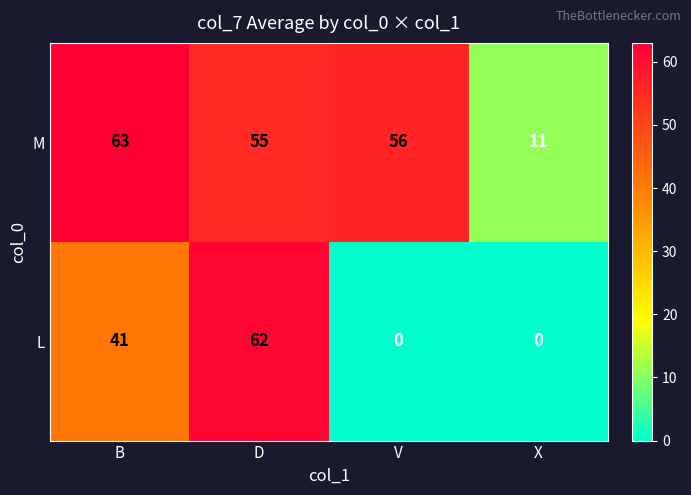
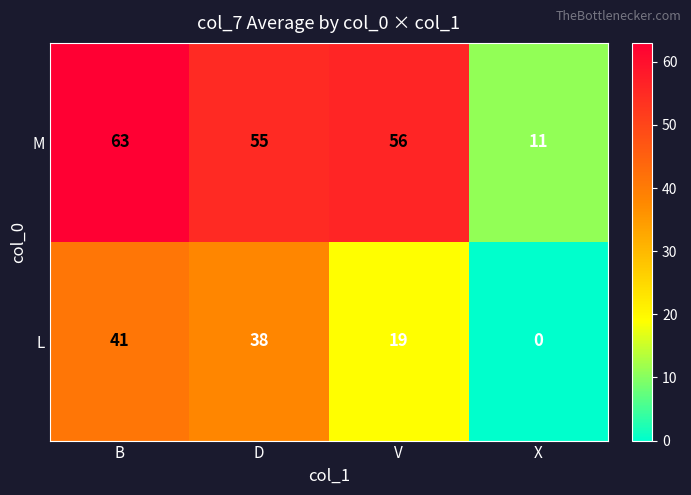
L, D: 62 -> 38
L, V: 0 -> 19
